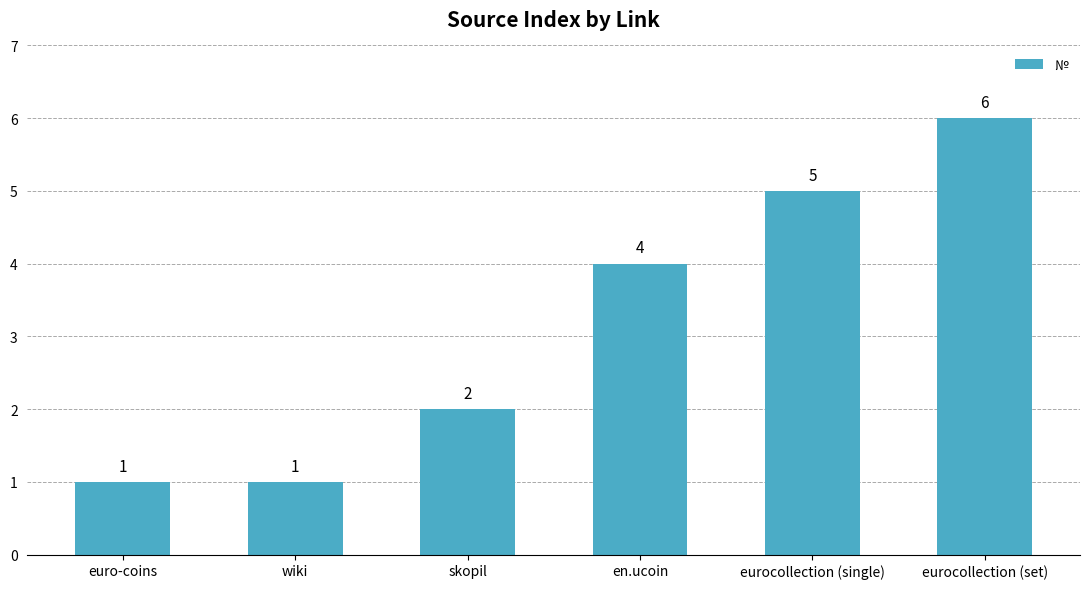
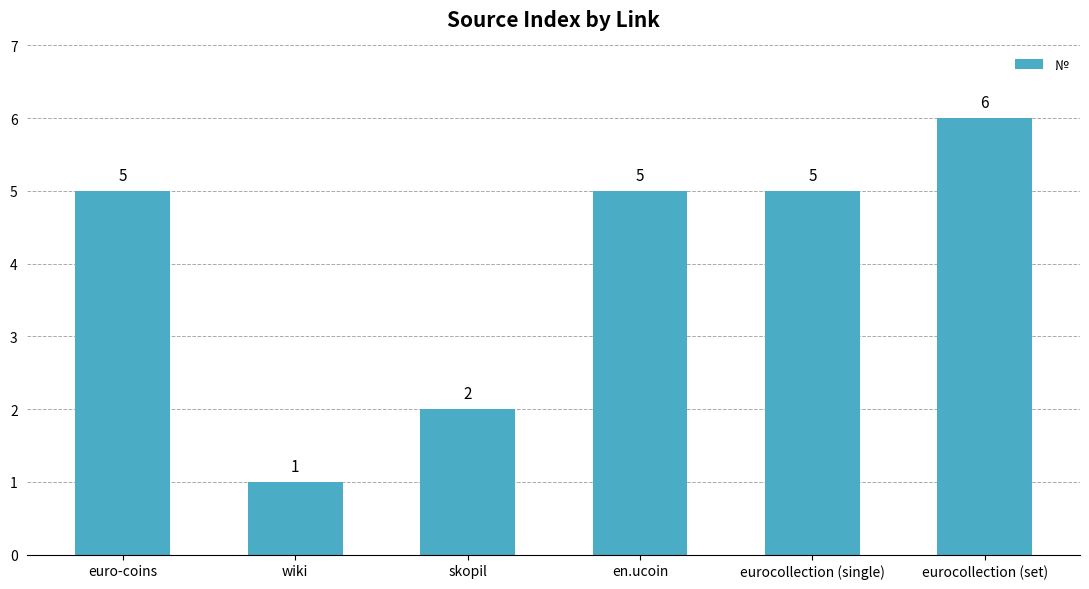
euro-coins: 1 -> 5
en.ucoin: 4 -> 5
